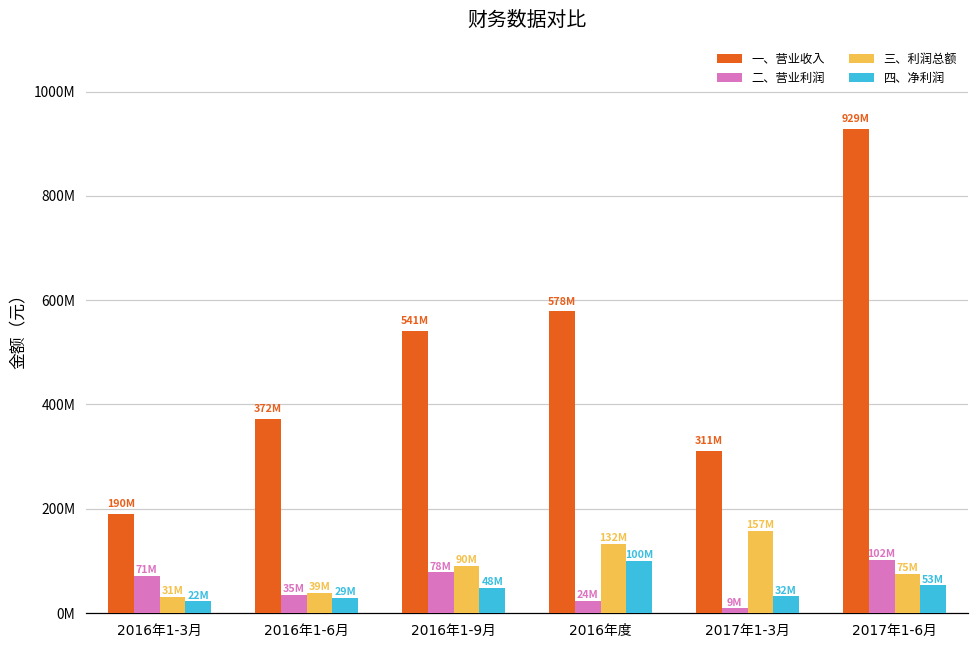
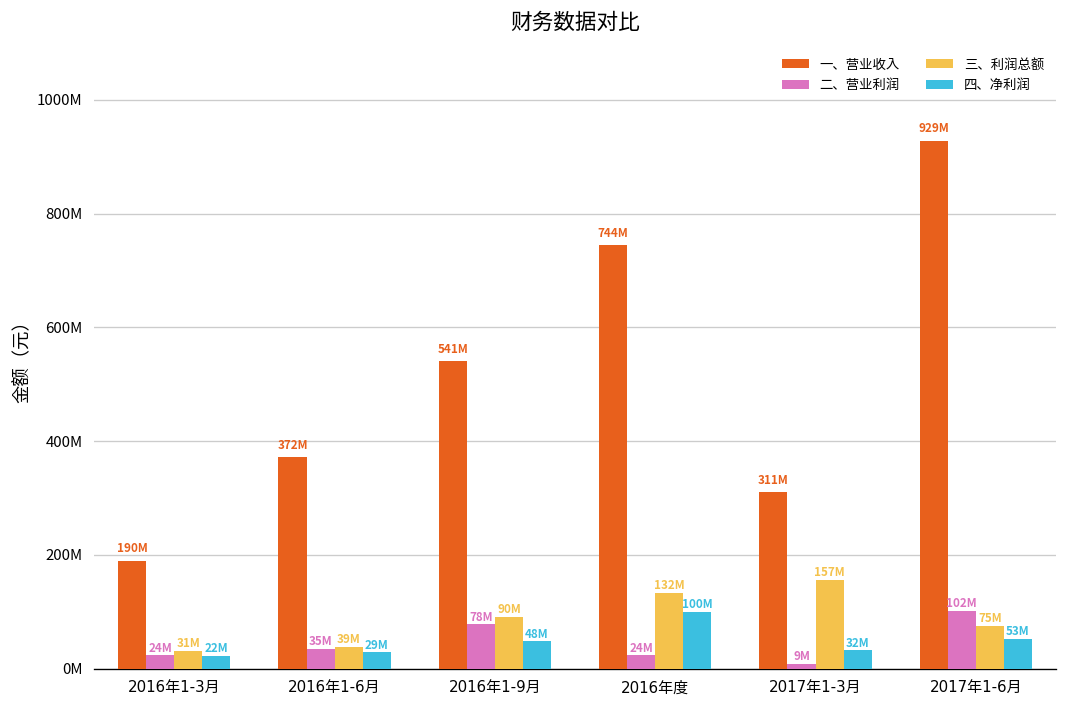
二、营业利润, 2016年1-3月: 71M -> 24M
一、营业收入, 2016年度: 578M -> 744M
